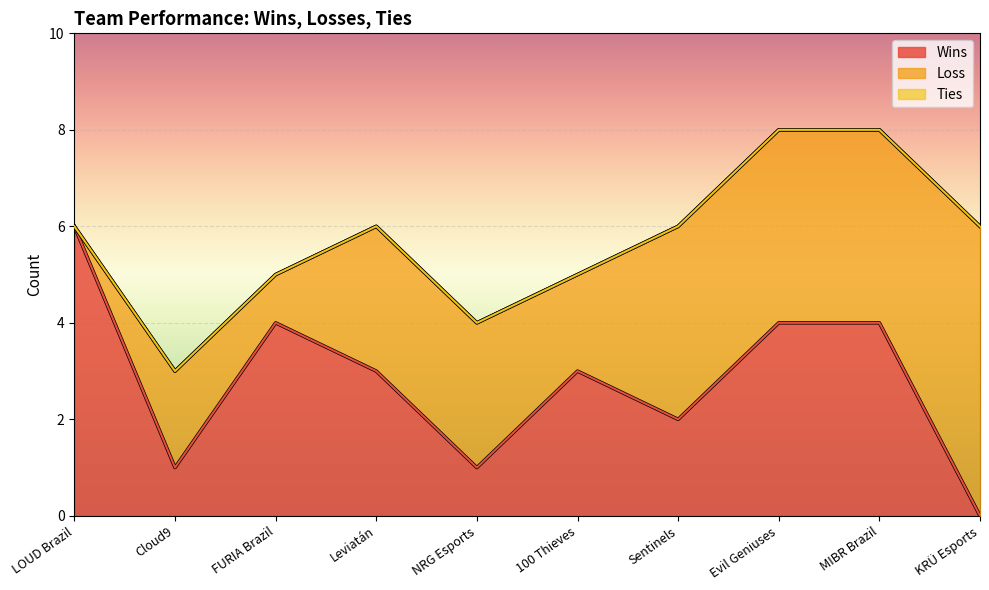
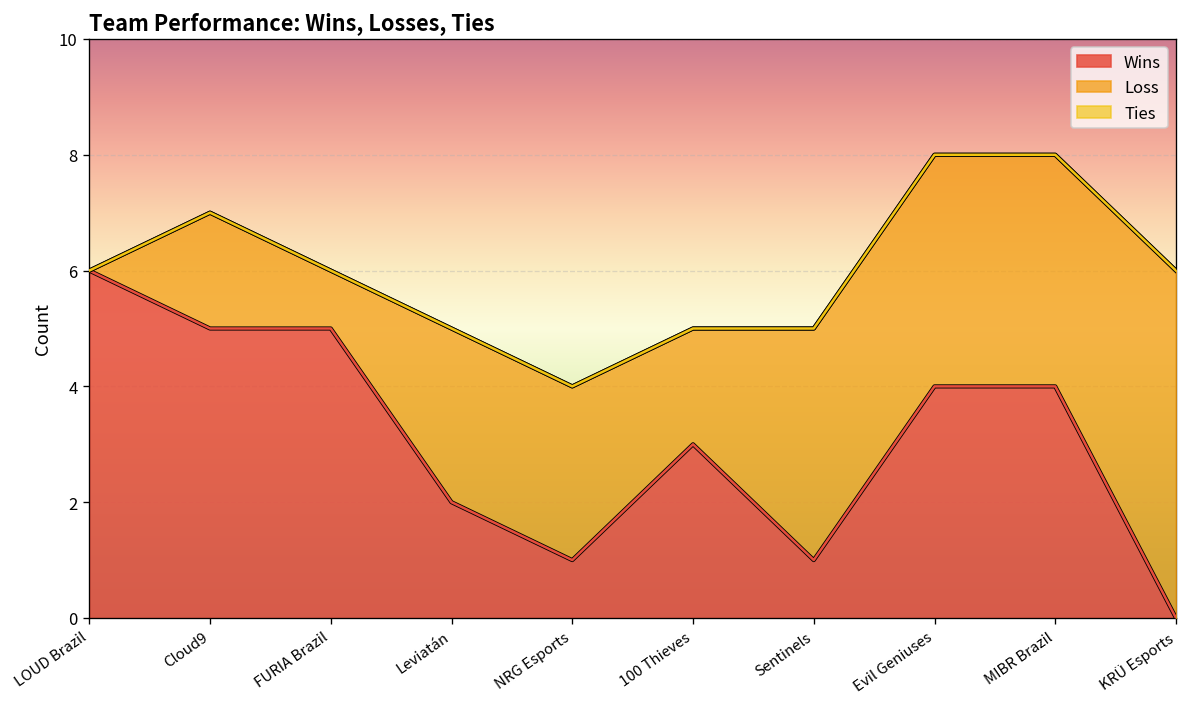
Wins, Cloud9: 1 -> 5
Wins, FURIA Brazil: 4 -> 5
Wins, Leviatán: 3 -> 2
Wins, Sentinels: 2 -> 1
